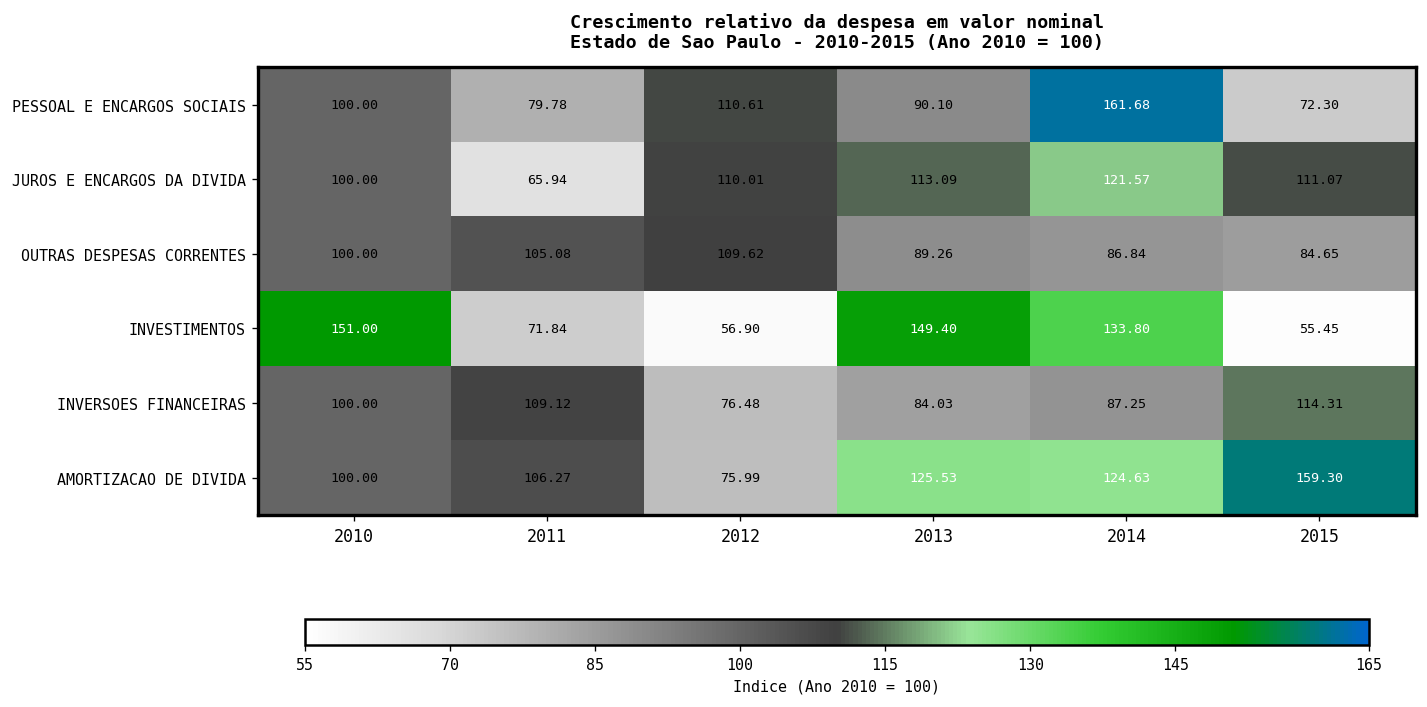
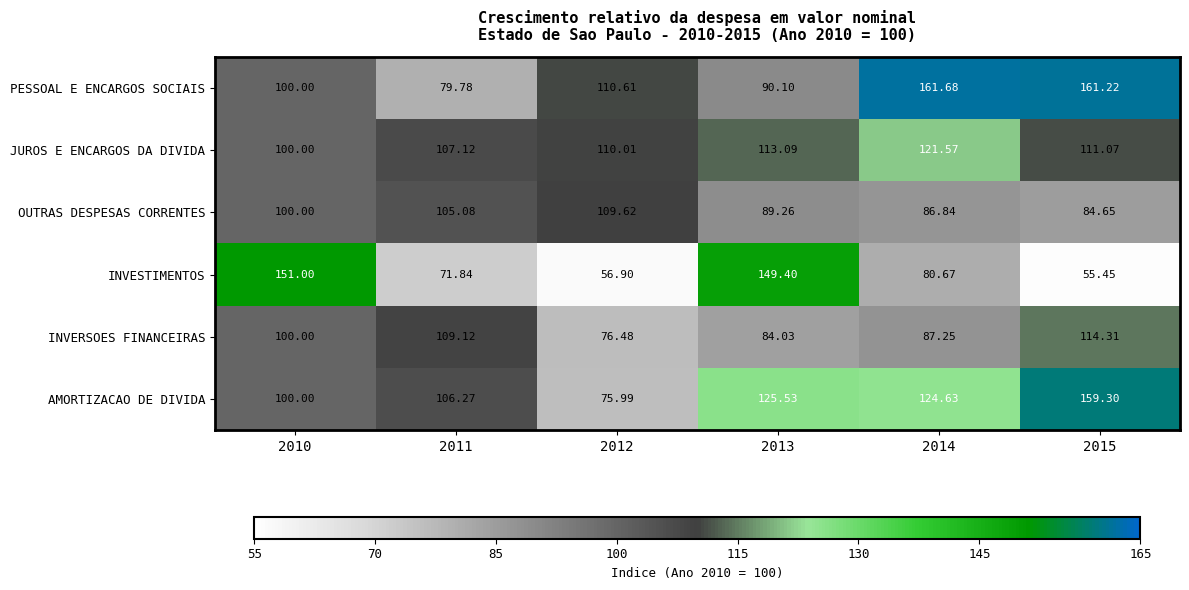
PESSOAL E ENCARGOS SOCIAIS, 2015: 72.30 -> 161.22
JUROS E ENCARGOS DA DIVIDA, 2011: 65.94 -> 107.12
INVESTIMENTOS, 2014: 133.80 -> 80.67
